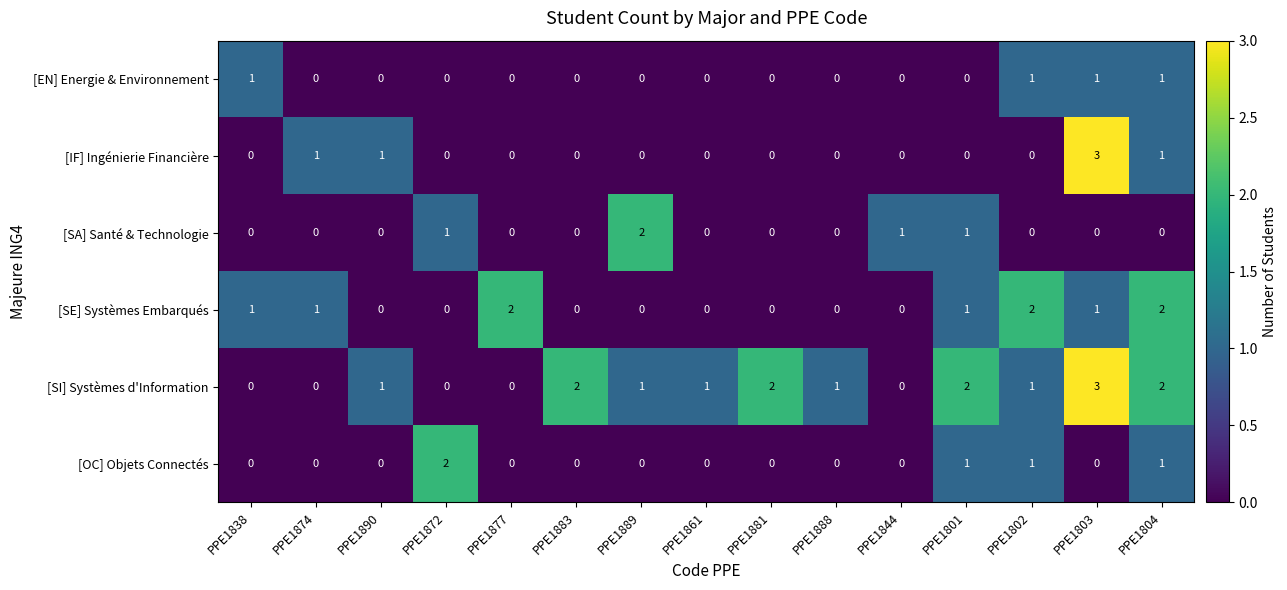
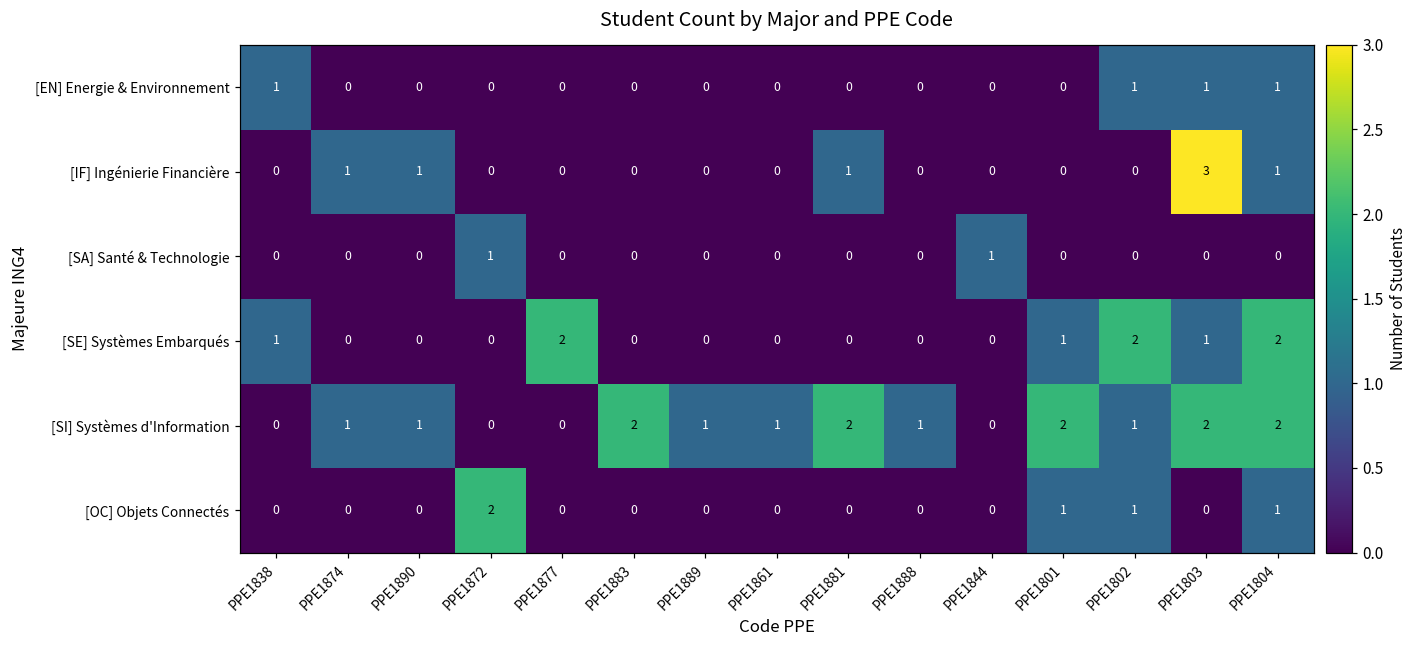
[IF] Ingénierie Financière, PPE1881: 0 -> 1
[SA] Santé & Technologie, PPE1889: 2 -> 0
[SA] Santé & Technologie, PPE1801: 1 -> 0
[SE] Systèmes Embarqués, PPE1874: 1 -> 0
[SI] Systèmes d'Information, PPE1874: 0 -> 1
[SI] Systèmes d'Information, PPE1803: 3 -> 2
